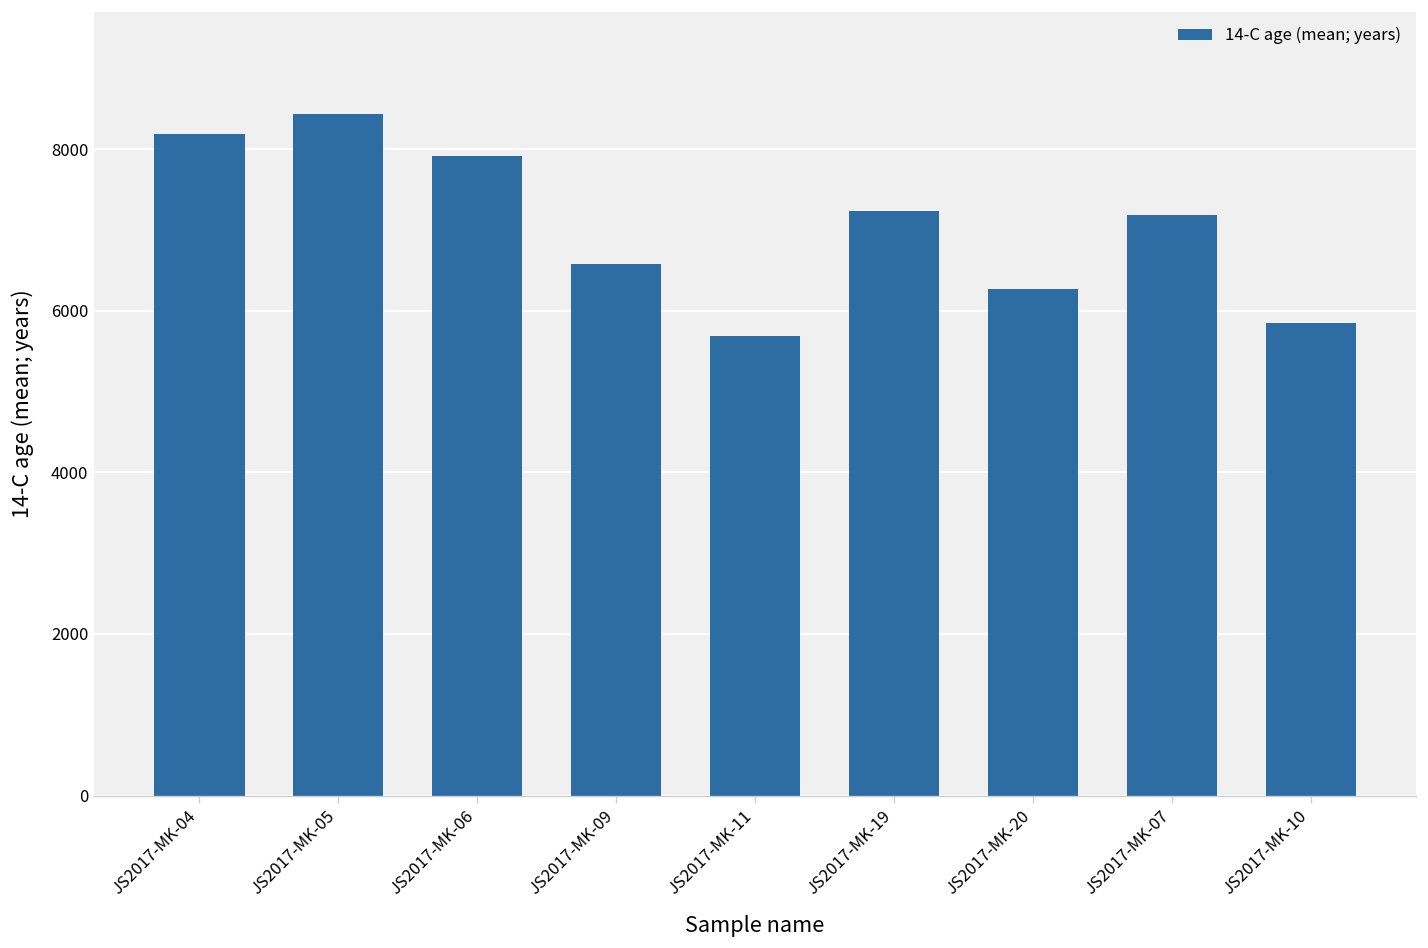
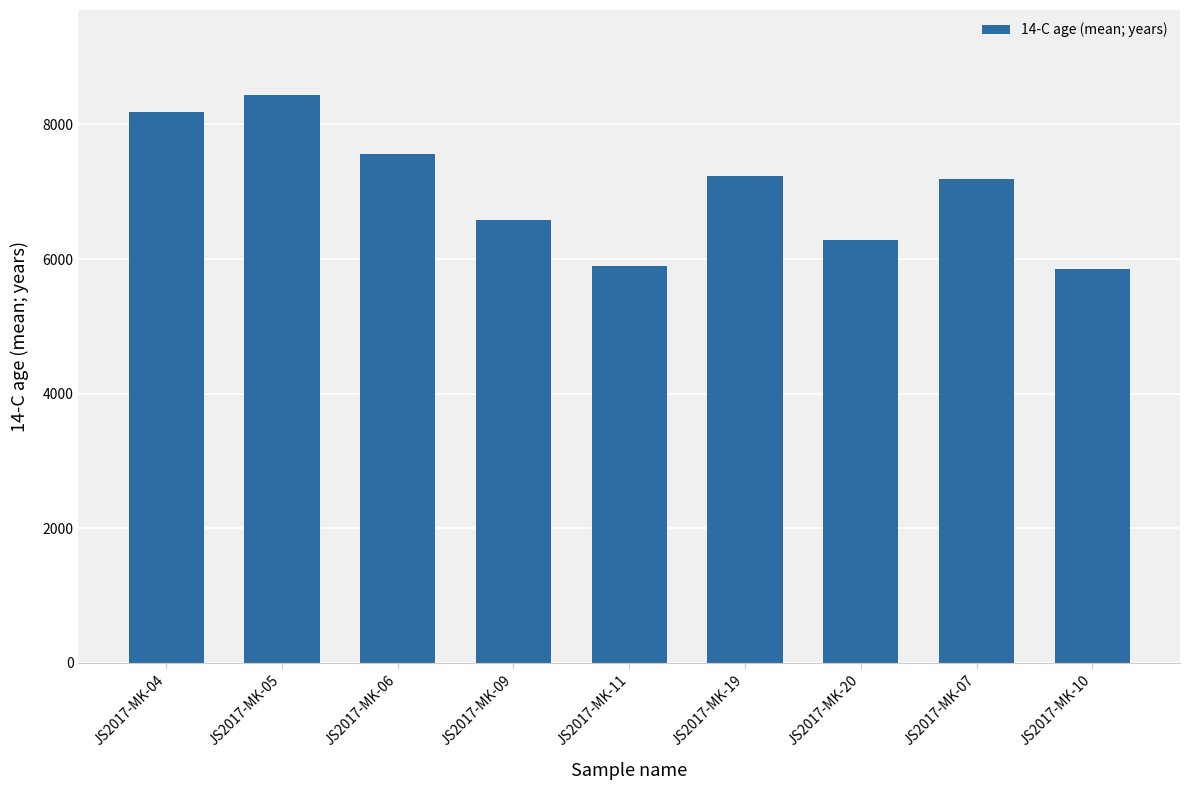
JS2017-MK-06: 7900 -> 7600
JS2017-MK-11: 5700 -> 5900
